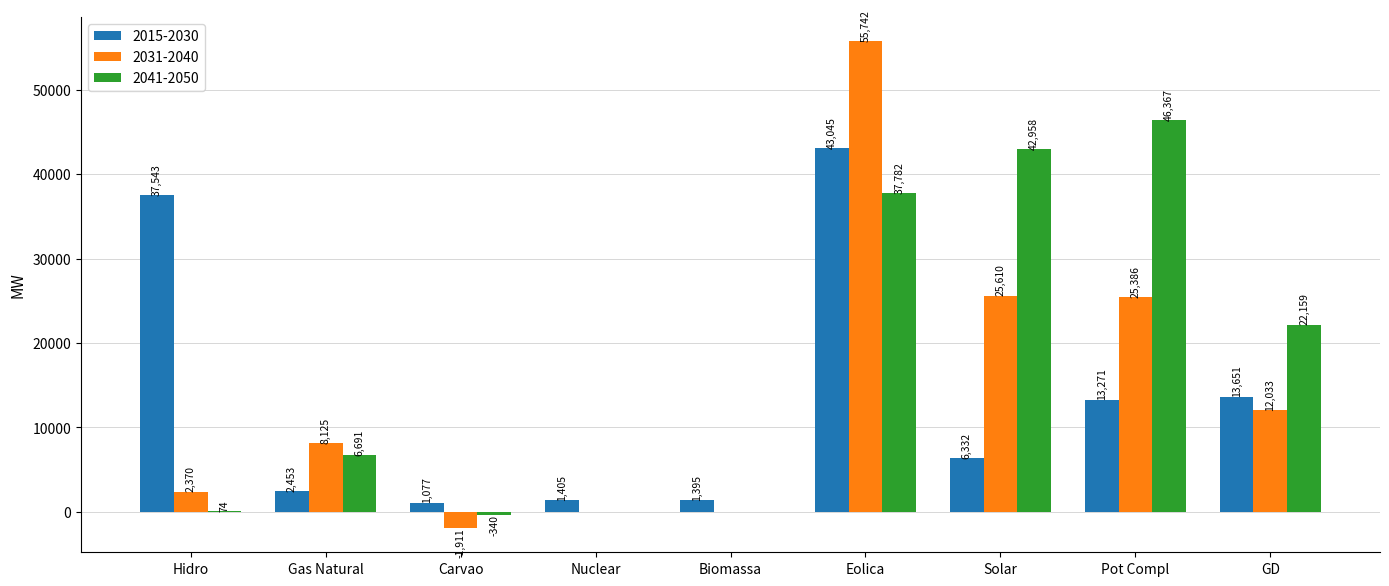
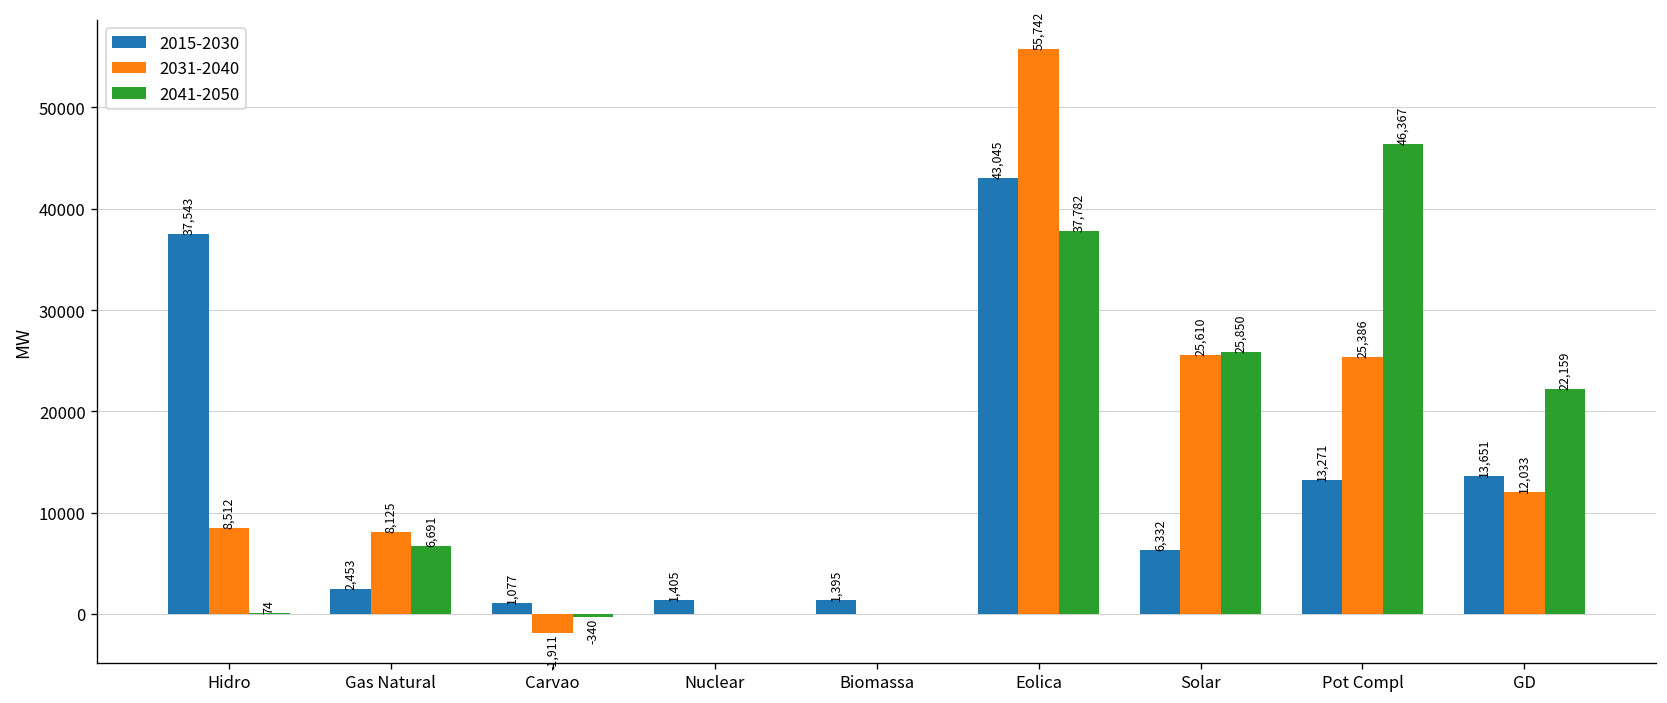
2031-2040, Hidro: 2,370 -> 8,512
2041-2050, Solar: 42,958 -> 25,850
